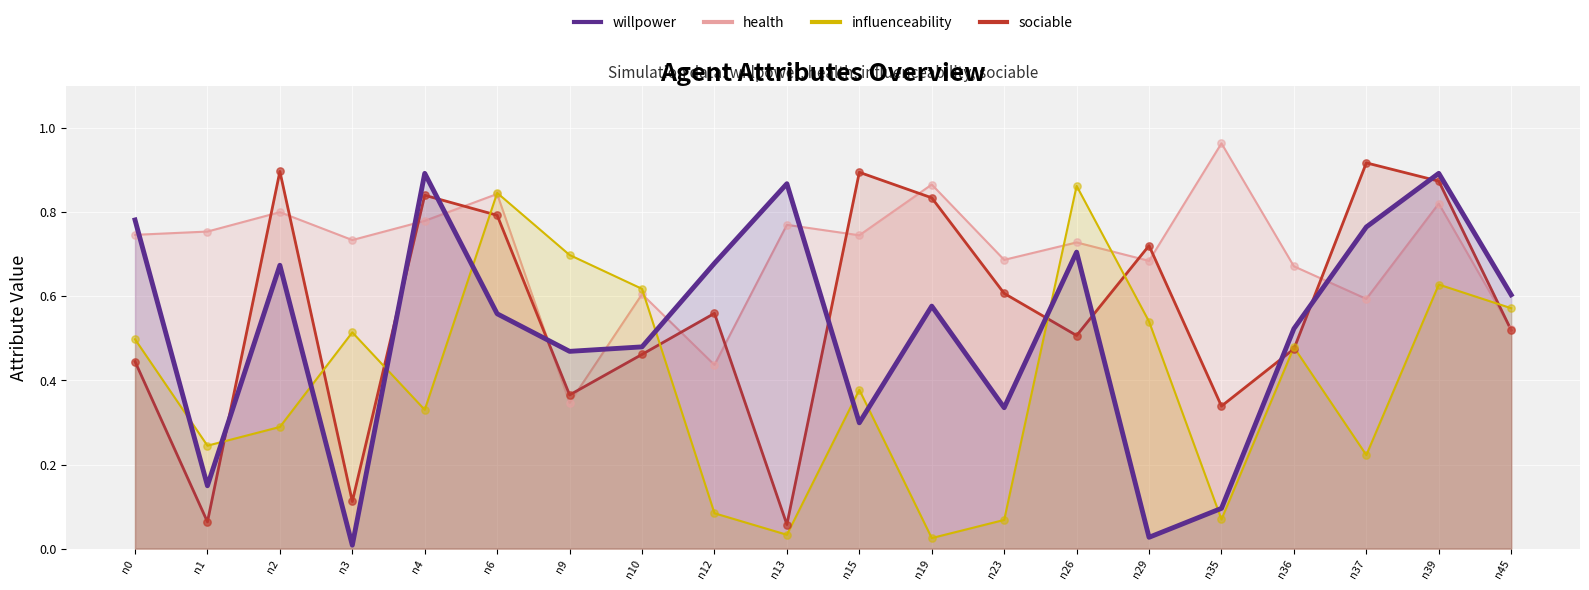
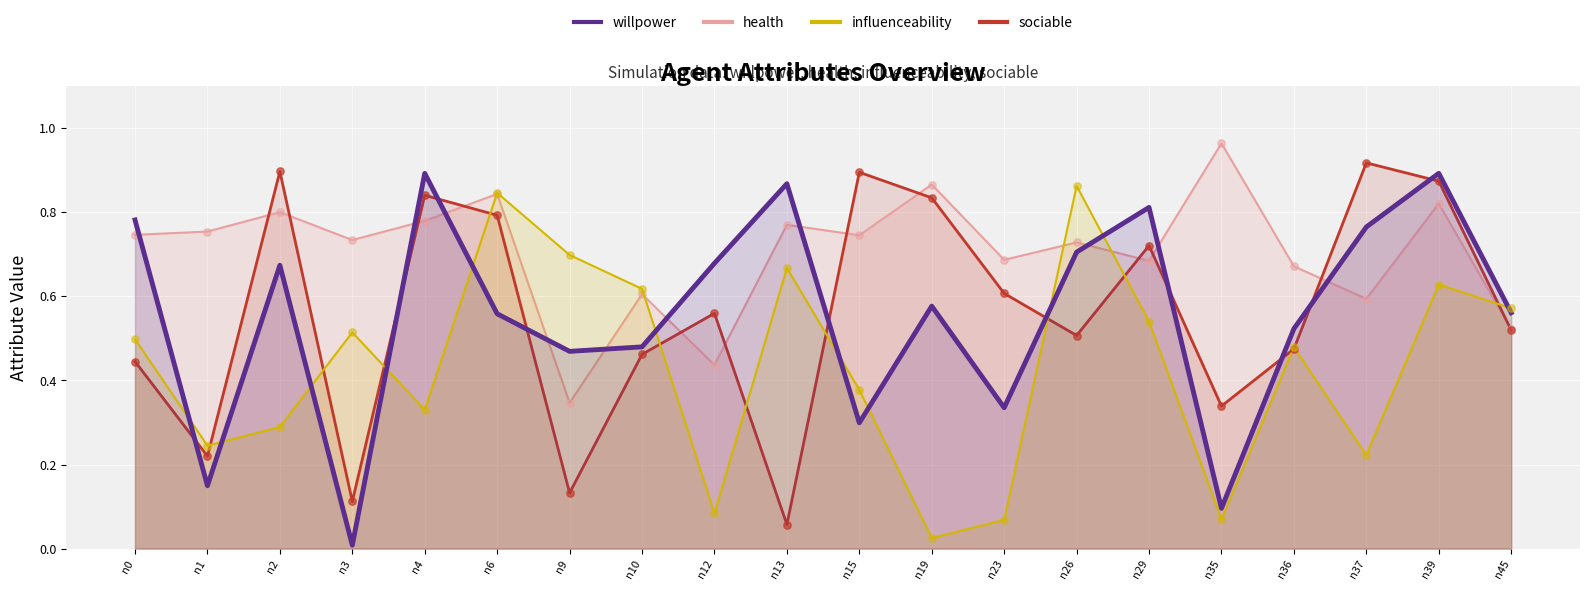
sociable, n1: 0.06 -> 0.22
sociable, n9: 0.37 -> 0.13
influenceability, n13: 0.03 -> 0.67
willpower, n29: 0.03 -> 0.81
willpower, n45: 0.60 -> 0.56
